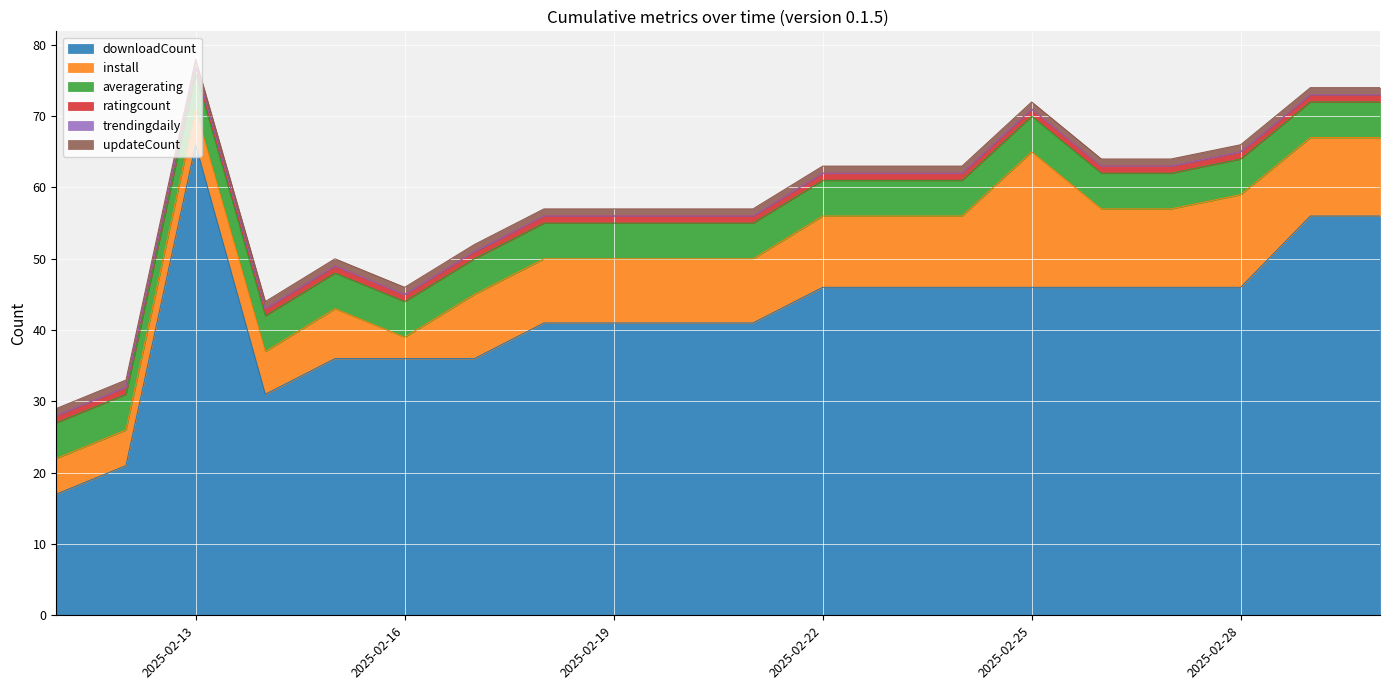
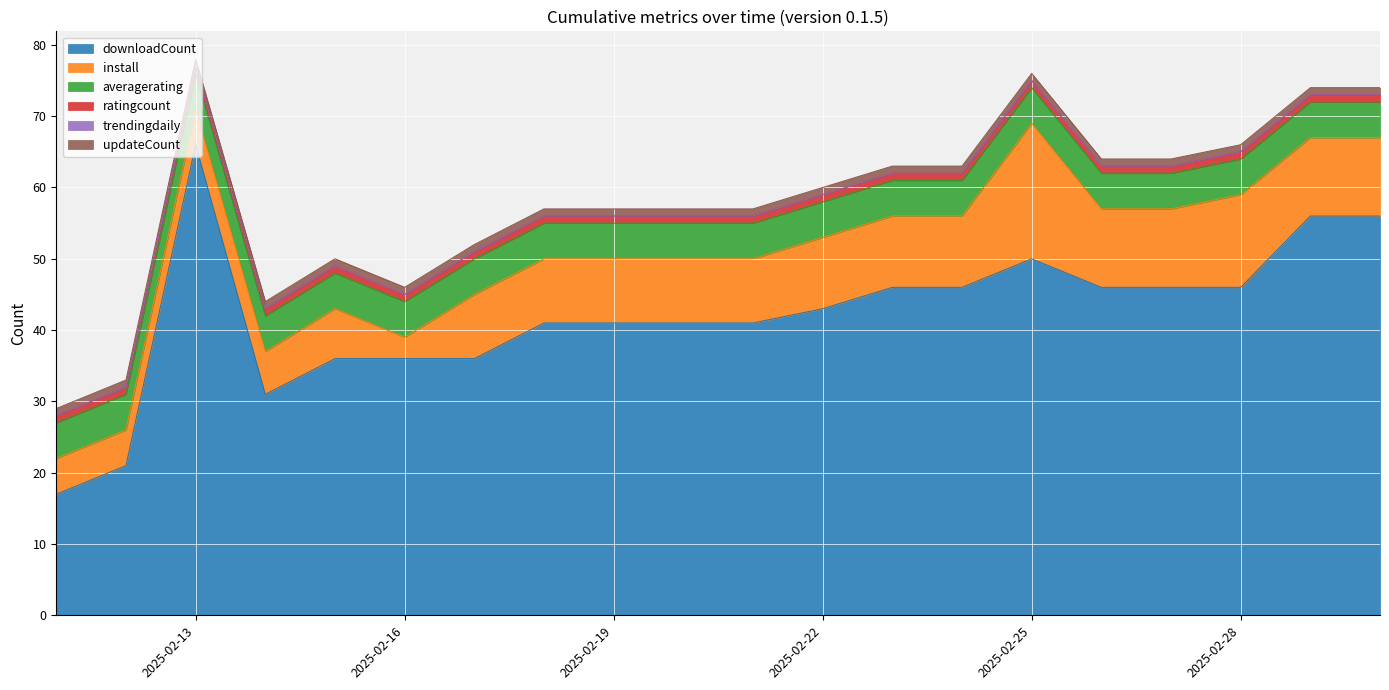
downloadCount, 2025-02-22: 46 -> 43
downloadCount, 2025-02-25: 46 -> 50
